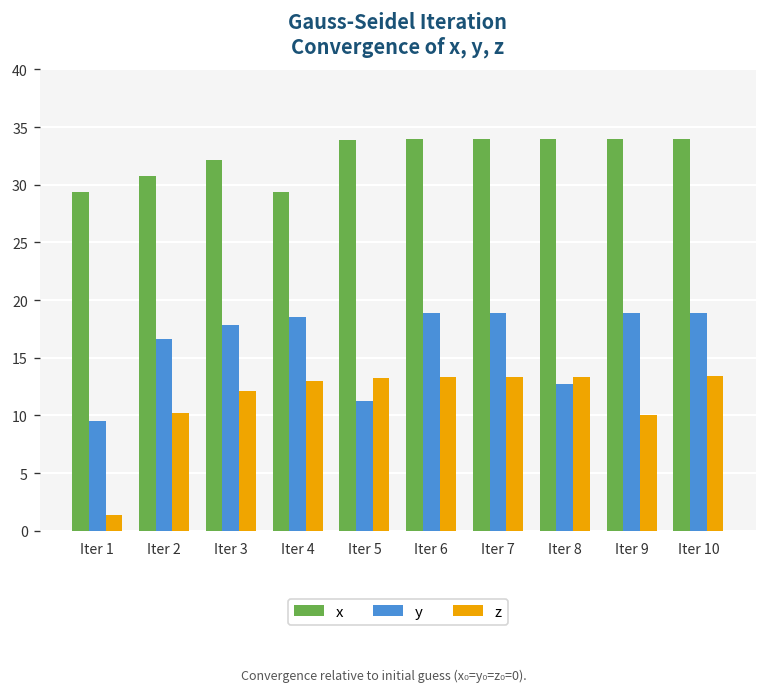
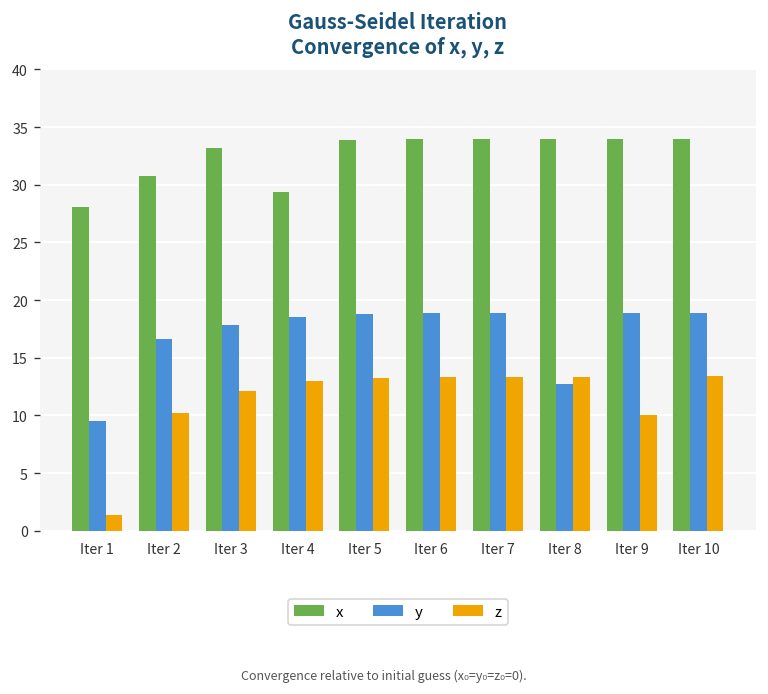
x, Iter 1: 29 -> 28
x, Iter 3: 32 -> 33
y, Iter 5: 11 -> 19
